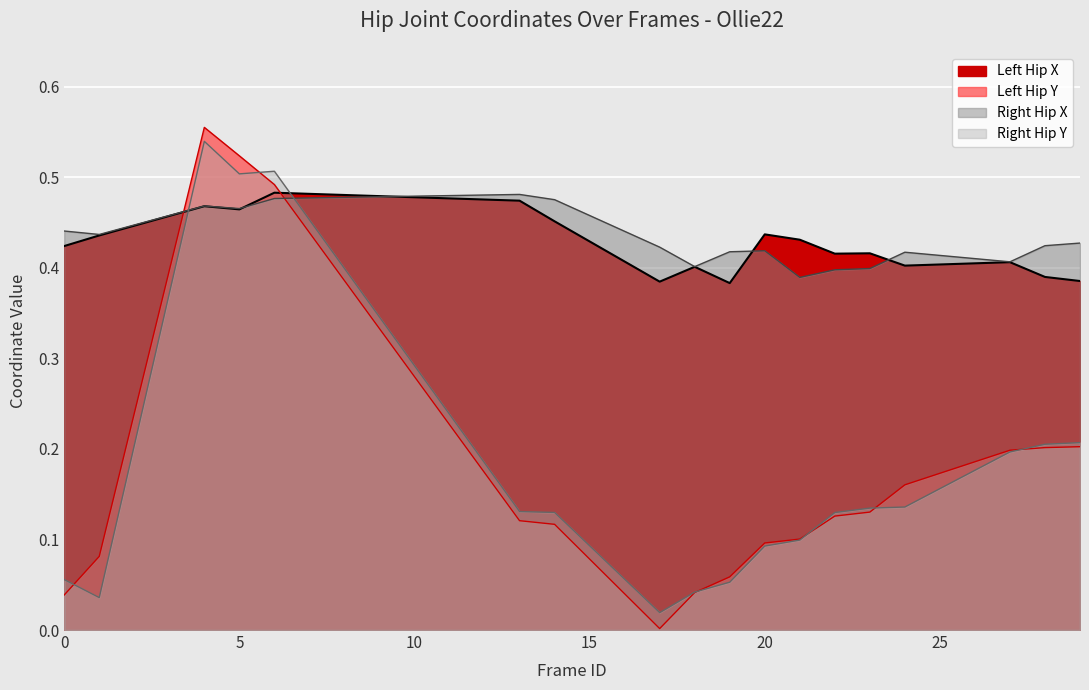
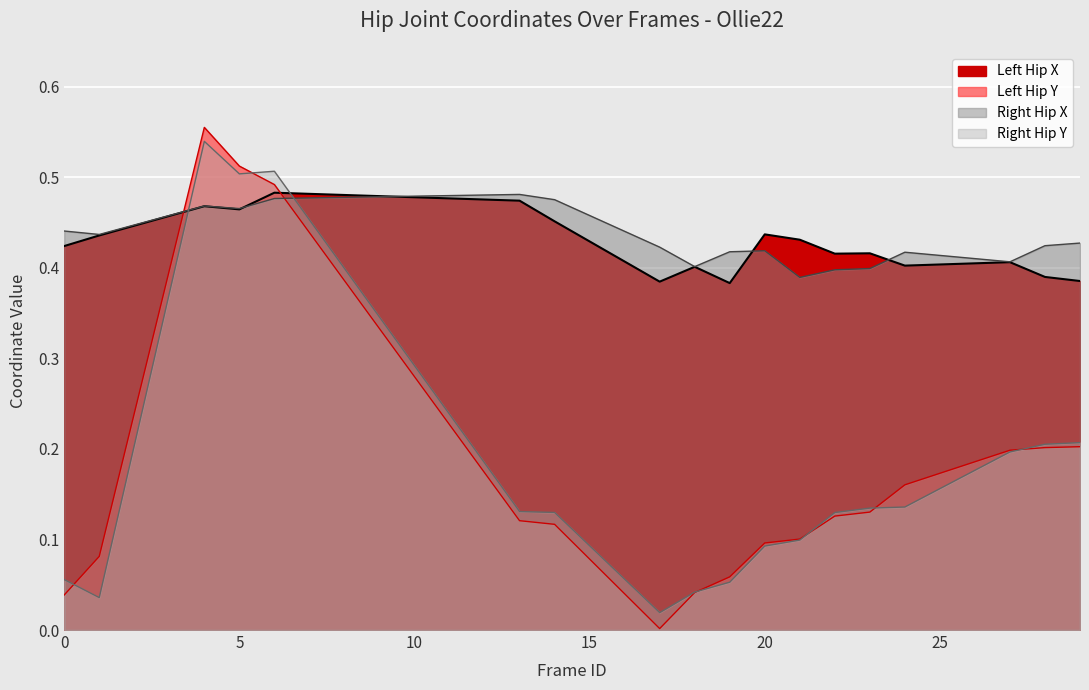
Left Hip Y, 5: 0.52 -> 0.51
